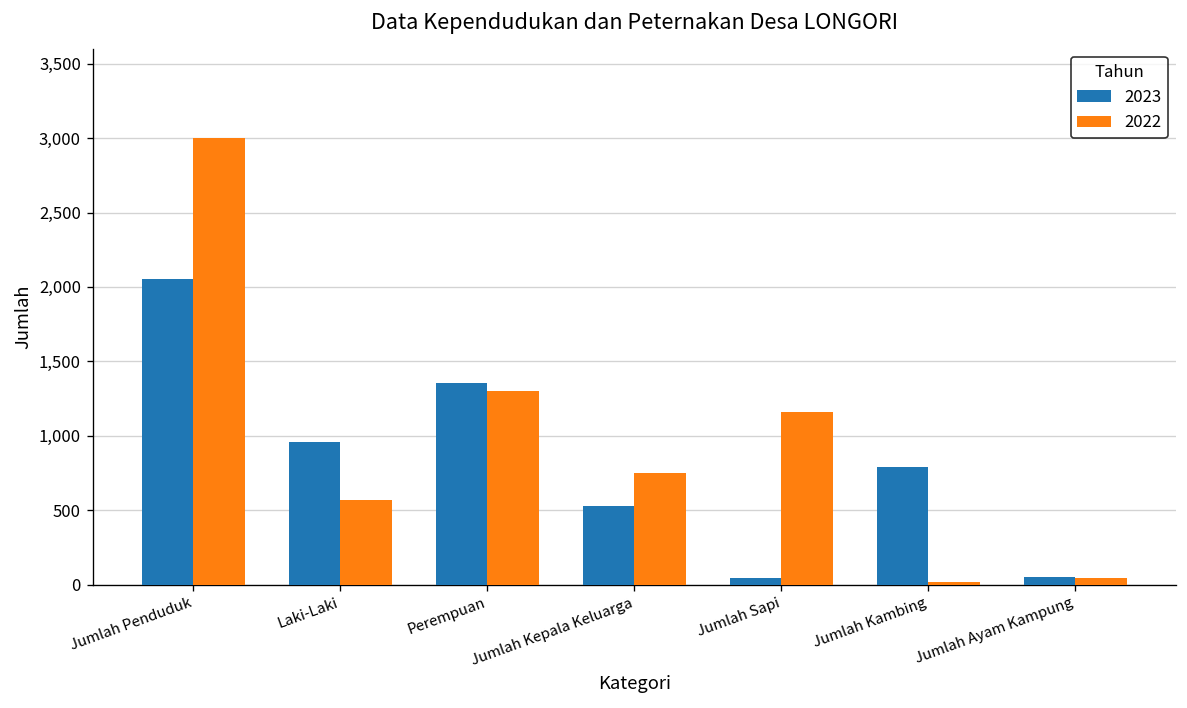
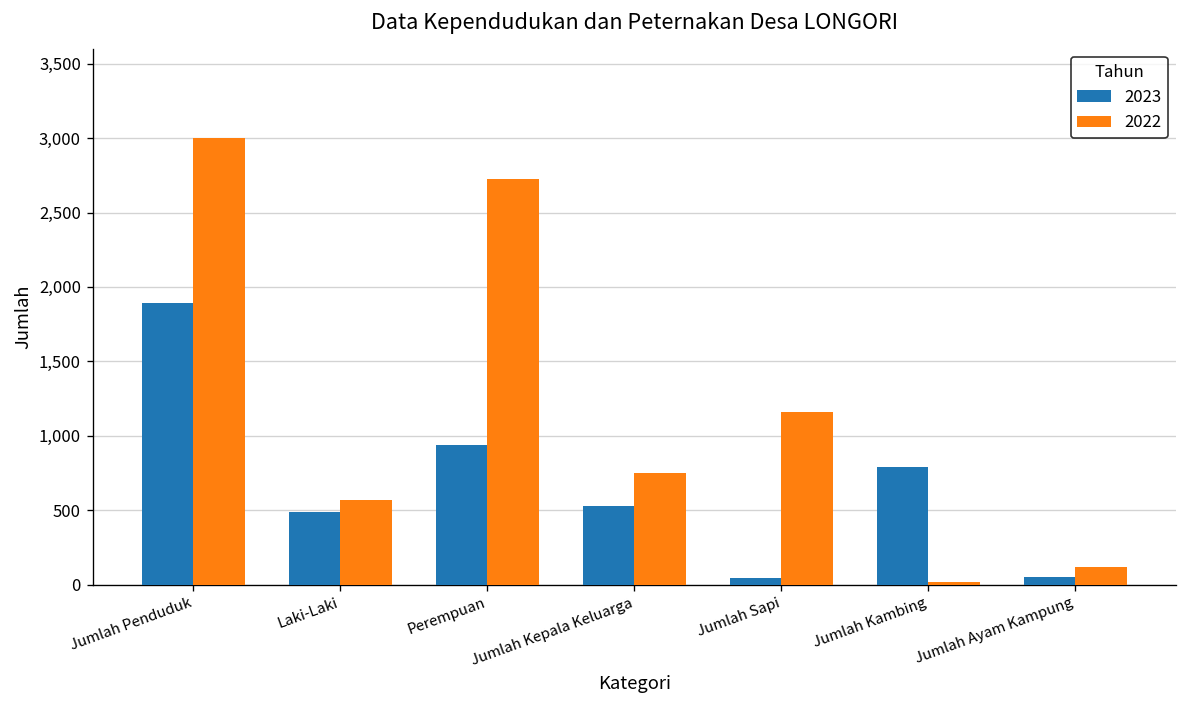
2023, Jumlah Penduduk: 2,050 -> 1,890
2023, Laki-Laki: 960 -> 490
2023, Perempuan: 1,360 -> 940
2022, Perempuan: 1,300 -> 2,730
2022, Jumlah Ayam Kampung: 50 -> 120
